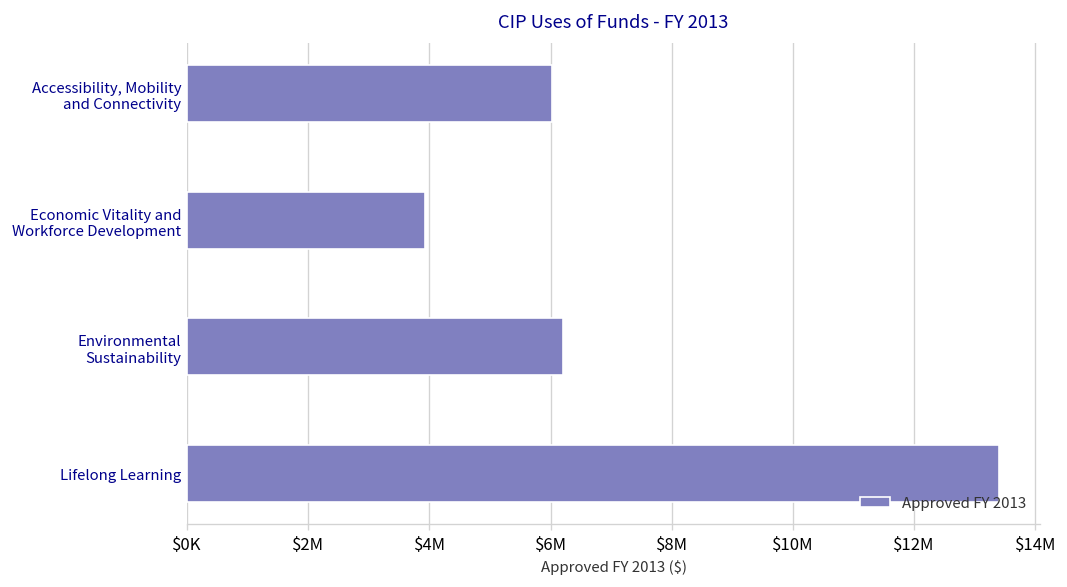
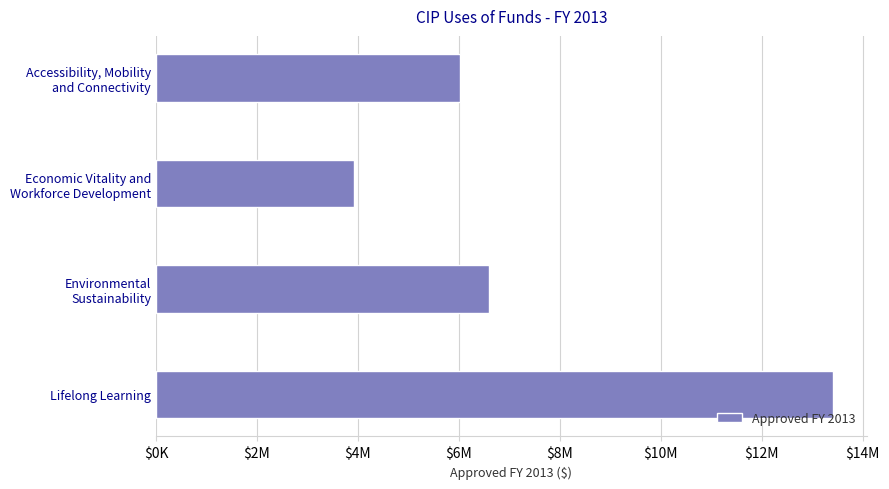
Environmental Sustainability: $6200000 -> $6600000
